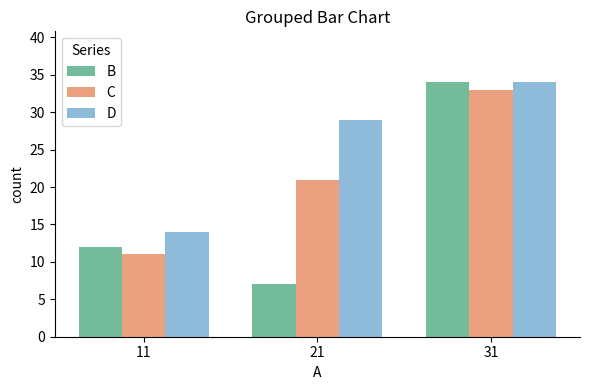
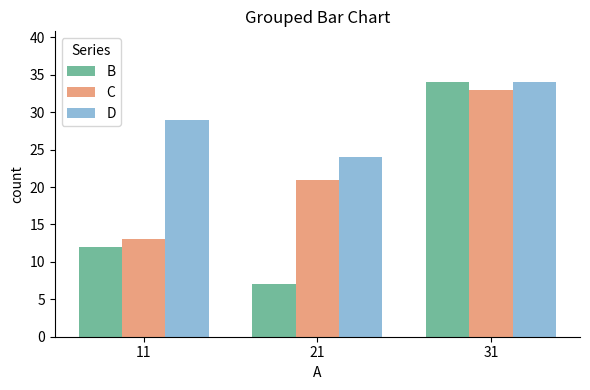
C, 11: 11 -> 13
D, 11: 14 -> 29
D, 21: 29 -> 24
